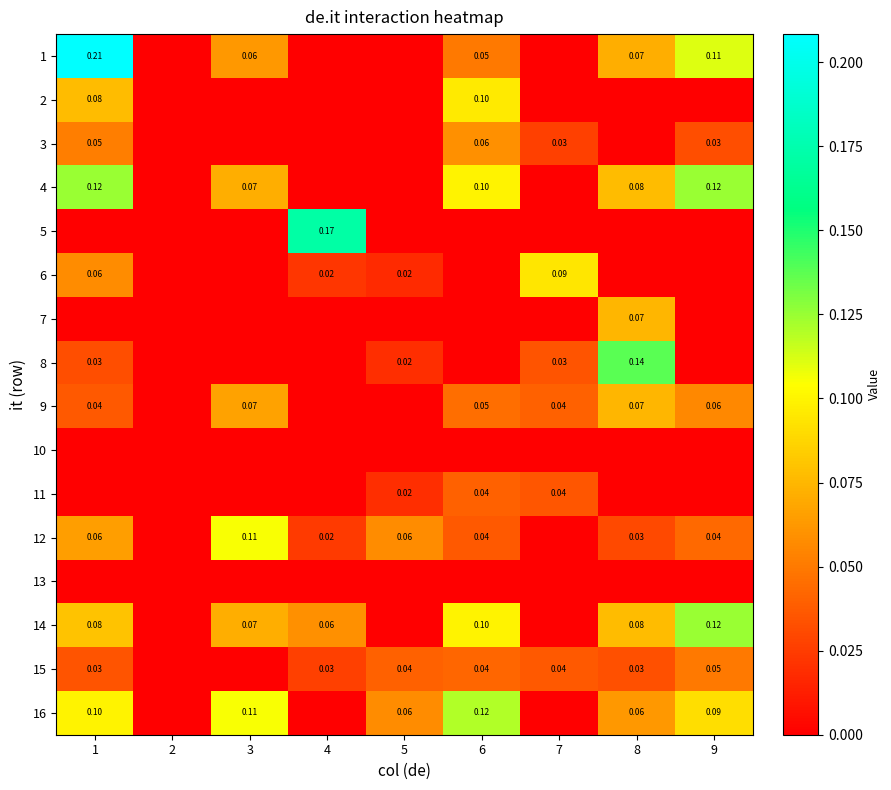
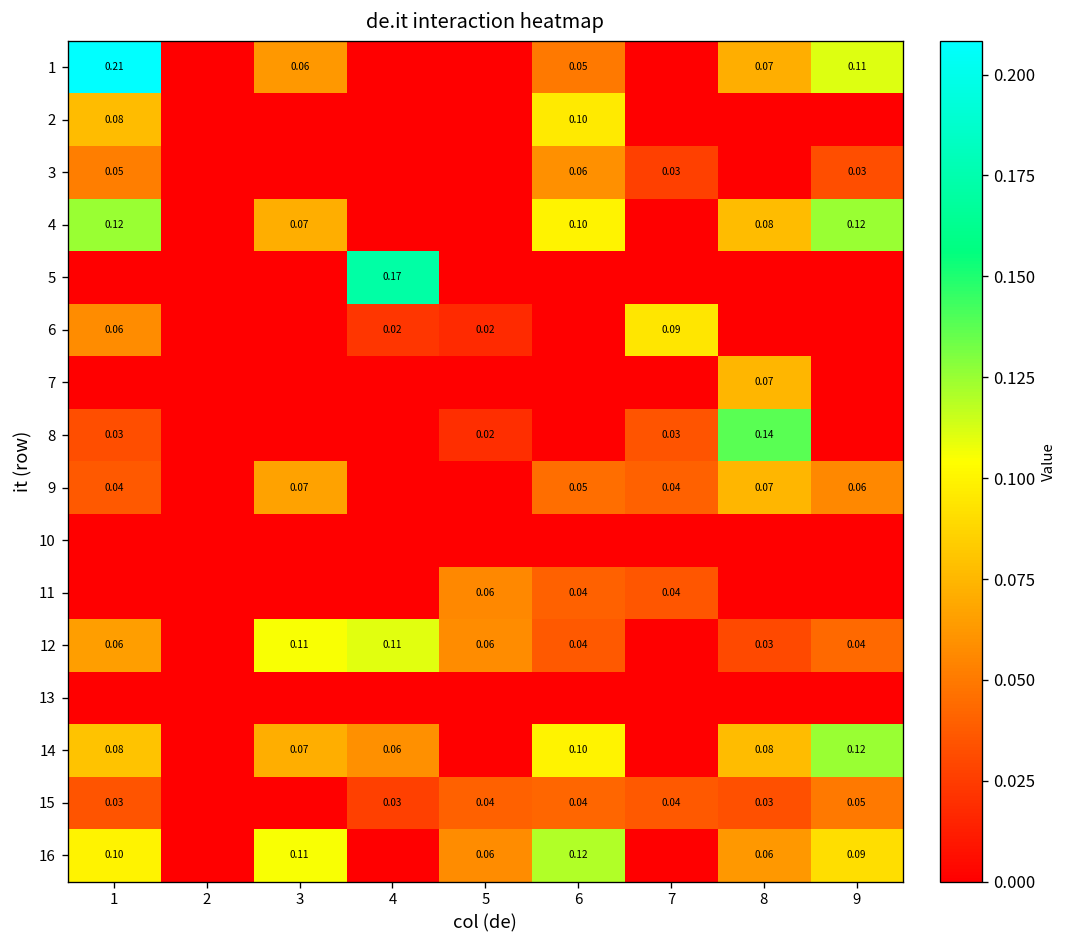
11, 5: 0.02 -> 0.06
12, 4: 0.02 -> 0.11
